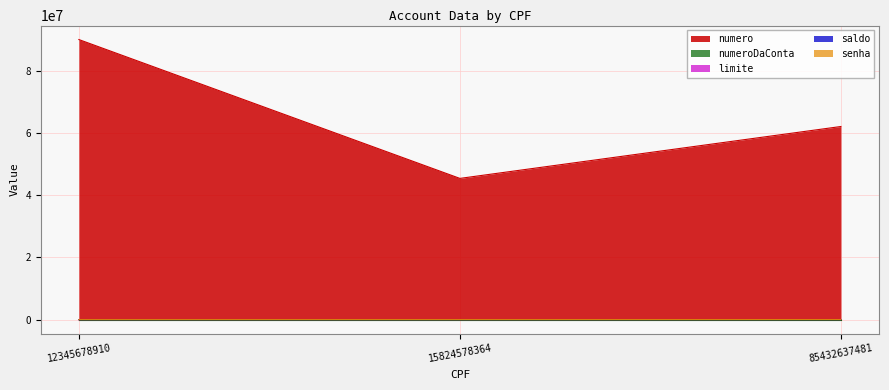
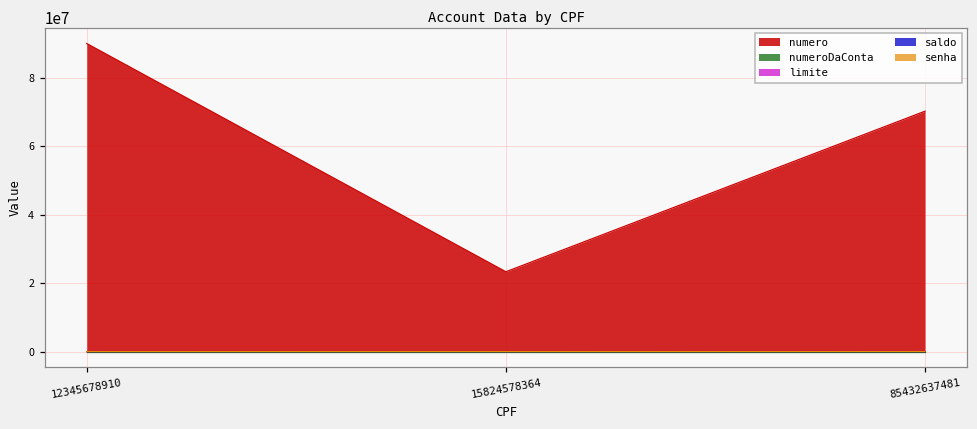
numero, 15824578364: 45000000 -> 23000000
numero, 85432637481: 62000000 -> 70000000
